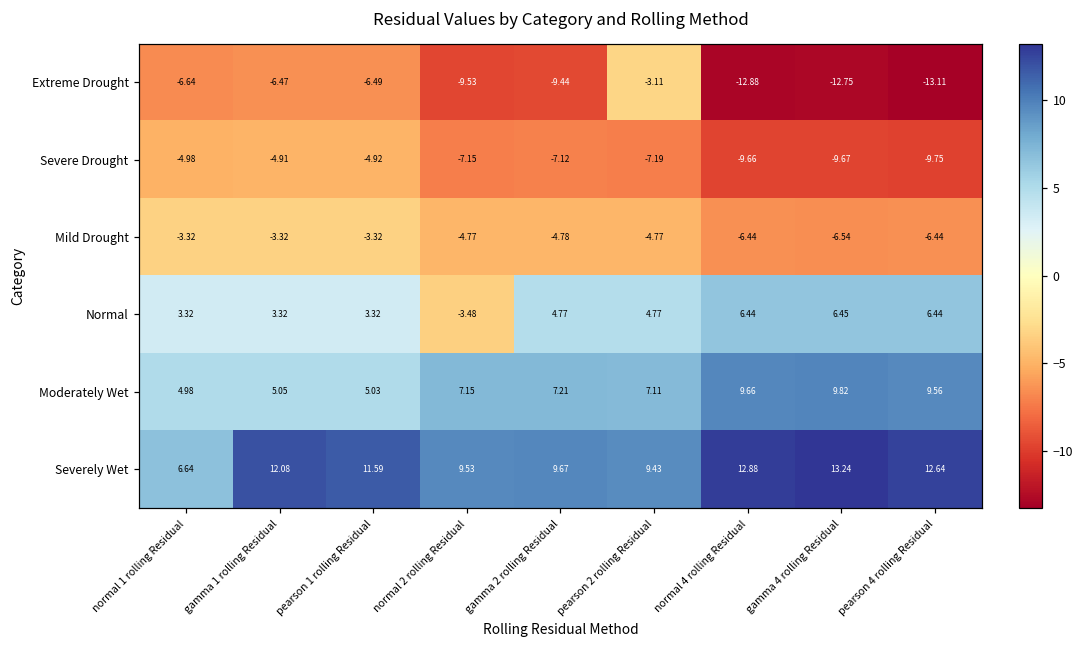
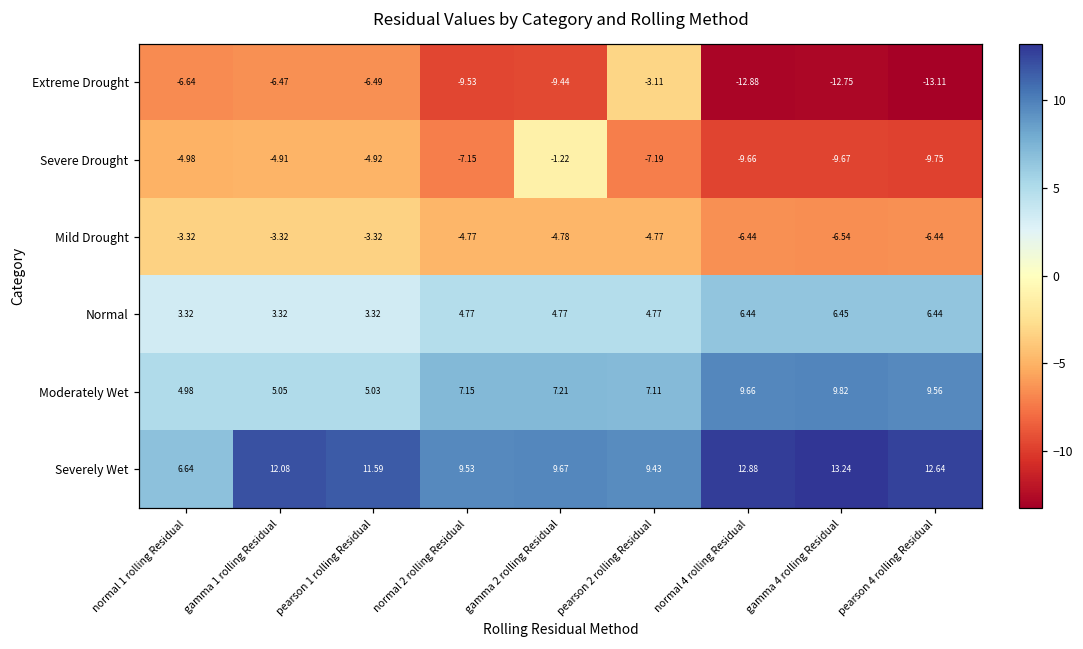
Severe Drought, gamma 2 rolling Residual: -7.12 -> -1.22
Normal, normal 2 rolling Residual: -3.48 -> 4.77
